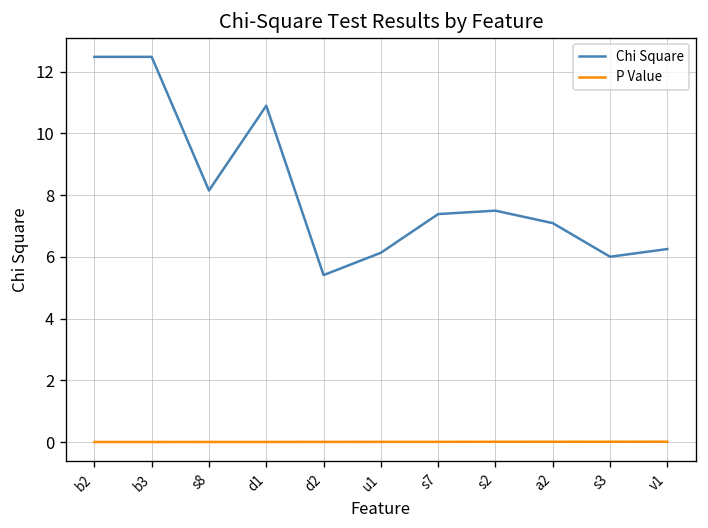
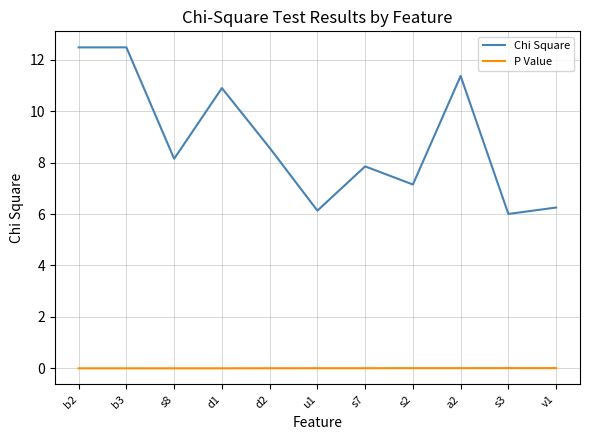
Chi Square, d2: 5.4 -> 8.6
Chi Square, s7: 7.4 -> 7.9
Chi Square, s2: 7.5 -> 7.1
Chi Square, a2: 7.1 -> 11.4
